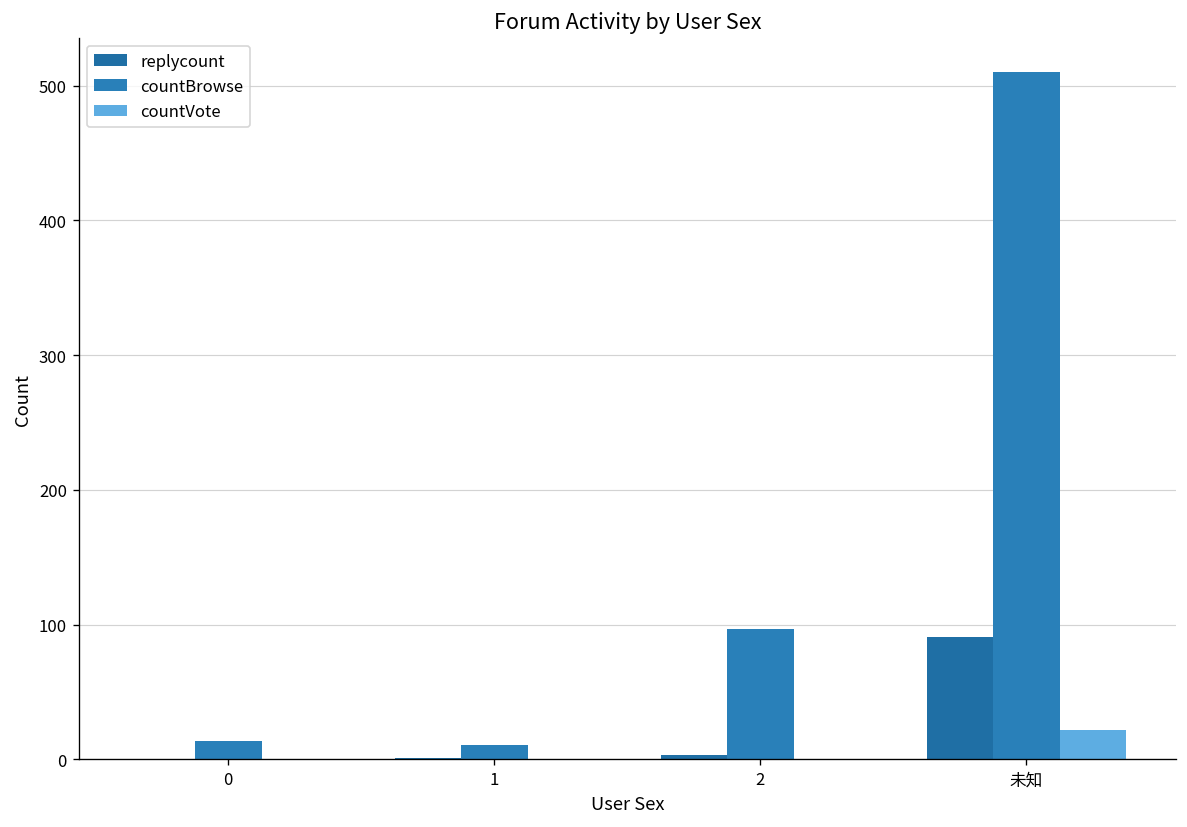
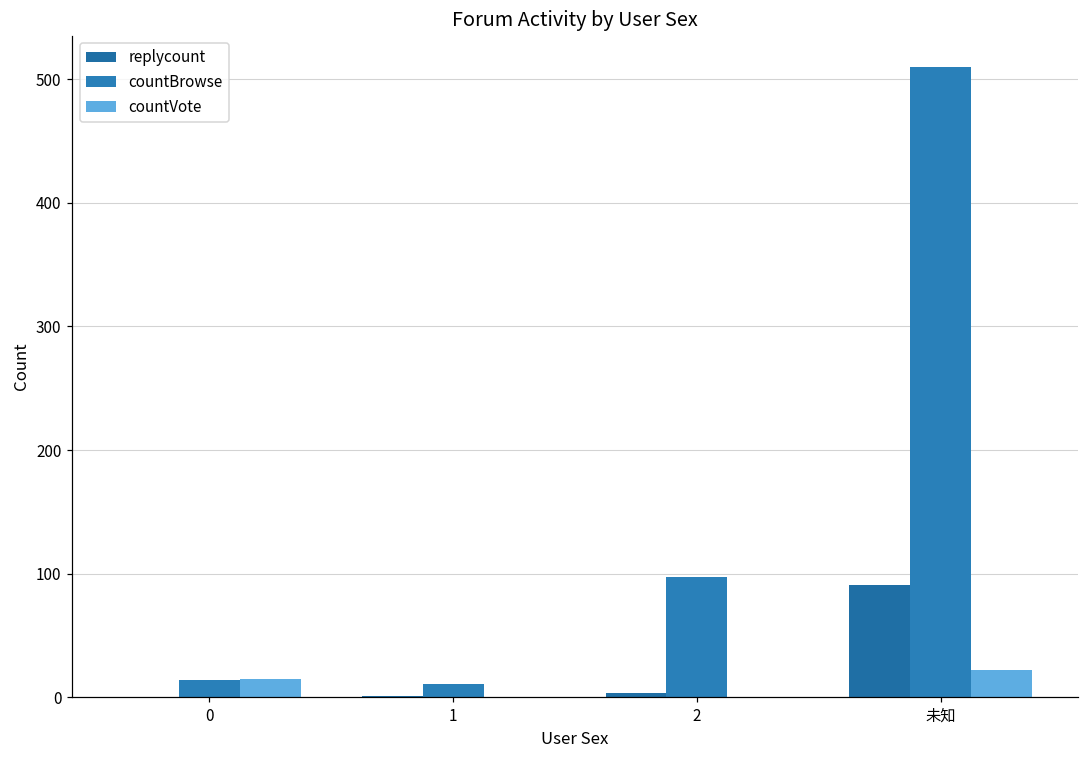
countVote, 0: 0 -> 15
